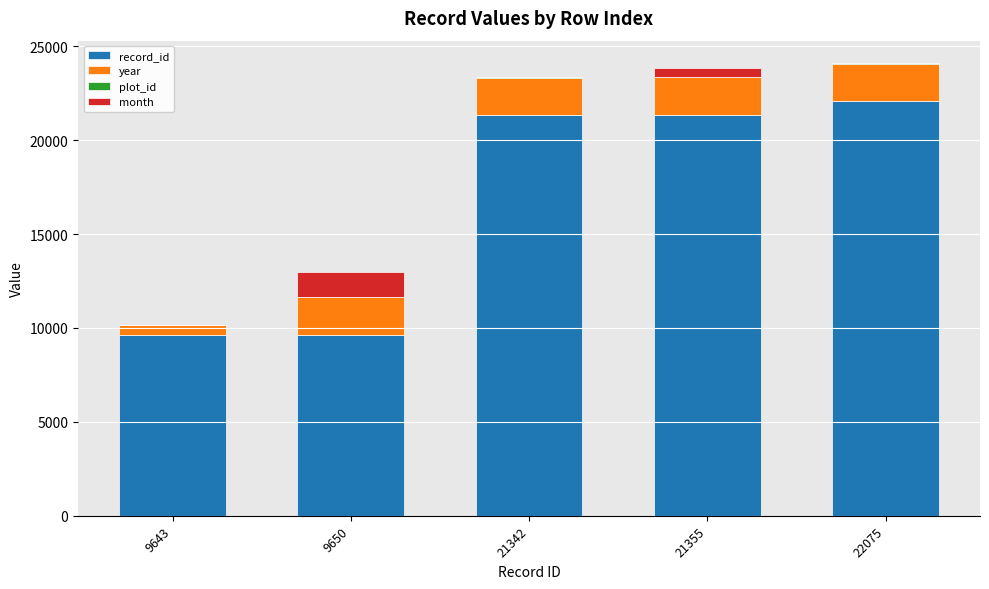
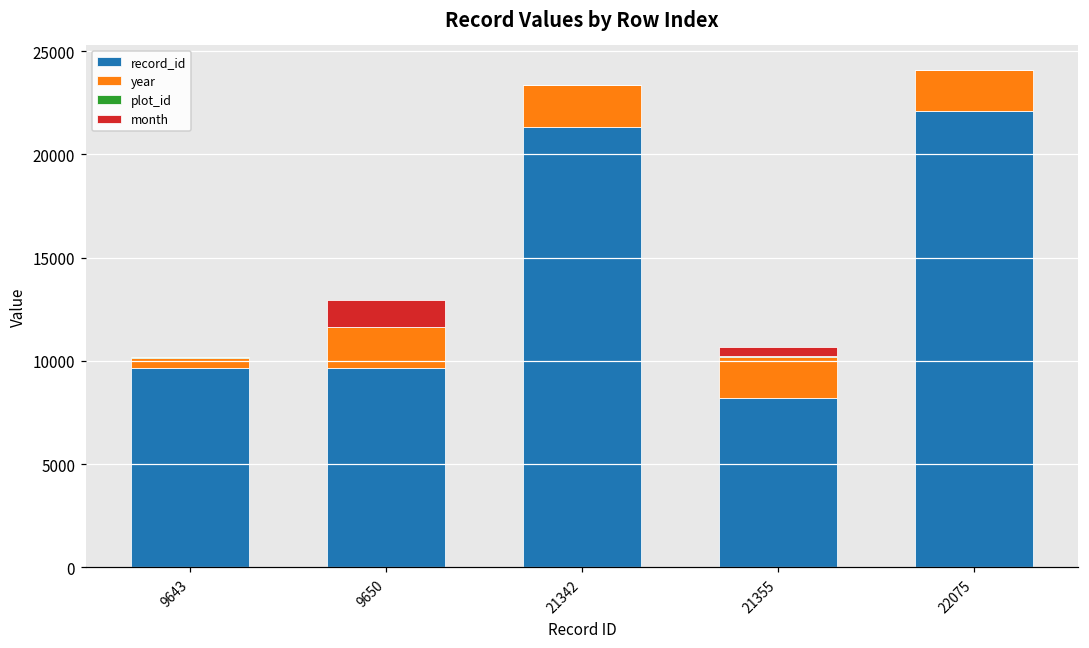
record_id, 21355: 21400 -> 8200
